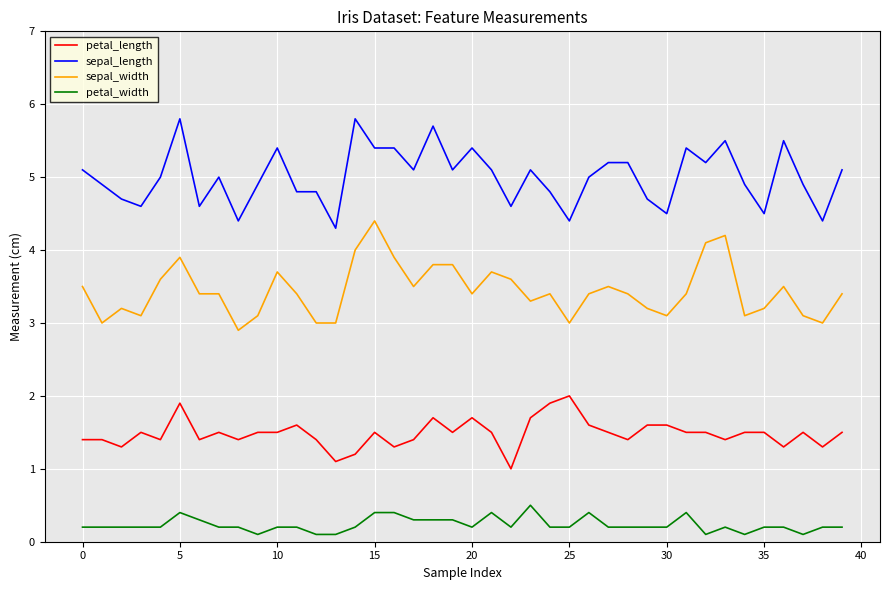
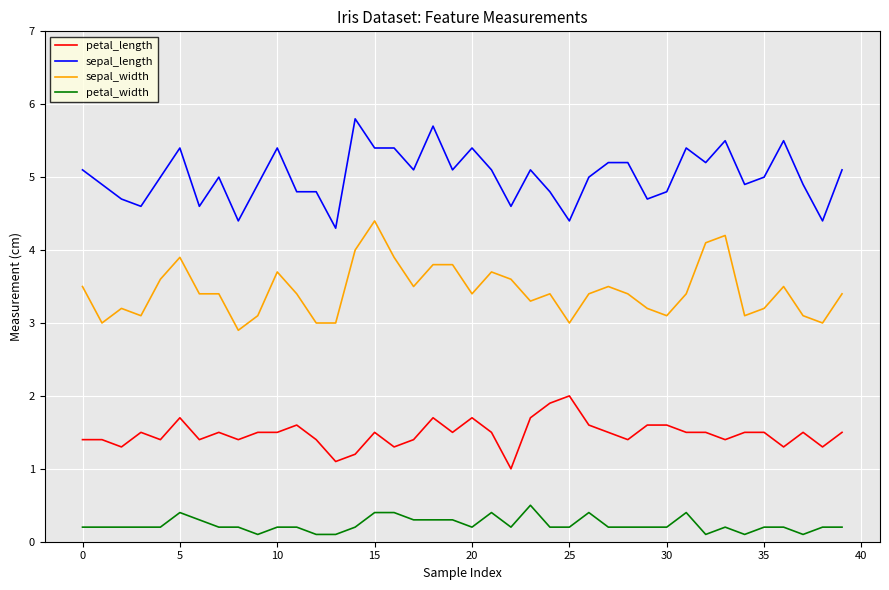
petal_length, 5: 1.9 -> 1.7
sepal_length, 5: 5.8 -> 5.4
sepal_length, 30: 4.5 -> 4.8
sepal_length, 35: 4.5 -> 5.0
